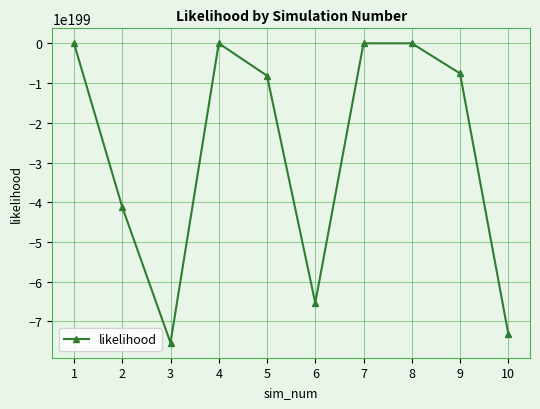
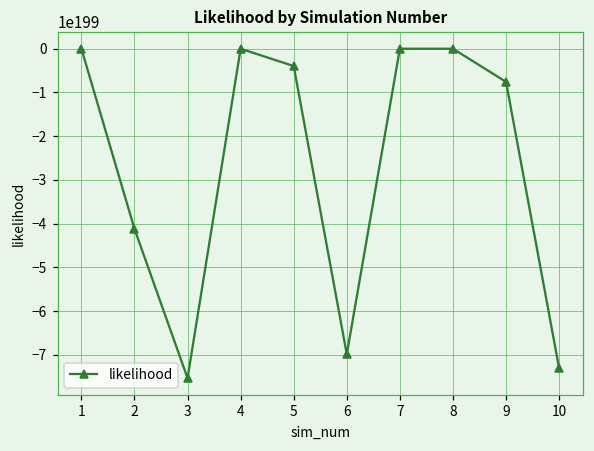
5: -8000000000000000000000000000000000000000000000000000000000000000000000000000000000000000000000000000000000000000000000000000000000000000000000000000000000000000000000000000000000000000000000000000000 -> -4000000000000000000000000000000000000000000000000000000000000000000000000000000000000000000000000000000000000000000000000000000000000000000000000000000000000000000000000000000000000000000000000000000
6: -65000000000000000000000000000000000000000000000000000000000000000000000000000000000000000000000000000000000000000000000000000000000000000000000000000000000000000000000000000000000000000000000000000000 -> -70000000000000000000000000000000000000000000000000000000000000000000000000000000000000000000000000000000000000000000000000000000000000000000000000000000000000000000000000000000000000000000000000000000
